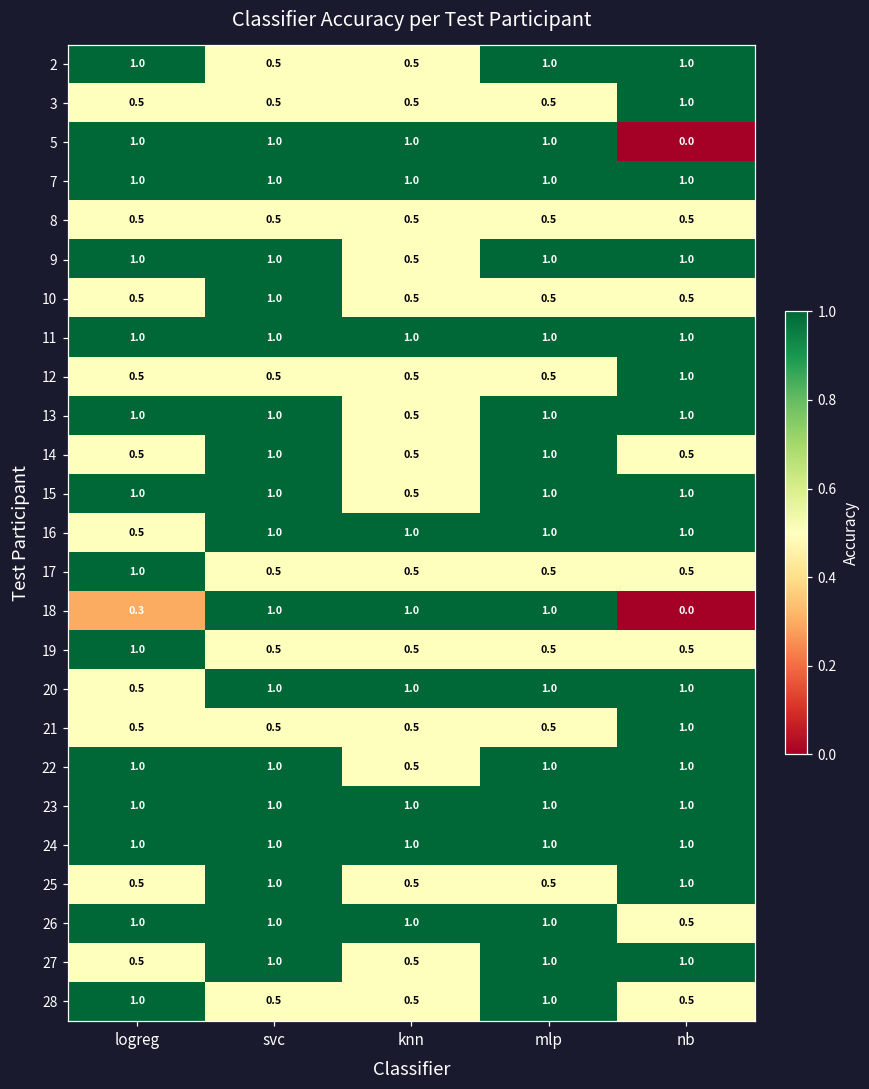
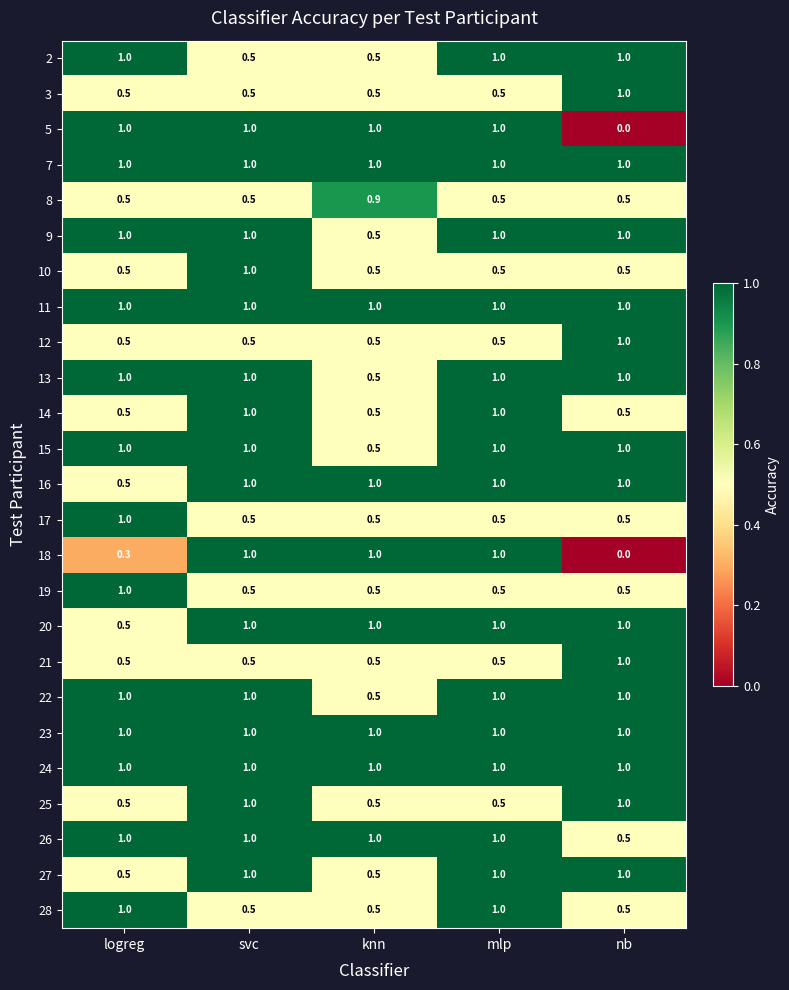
8, knn: 0.5 -> 0.9
